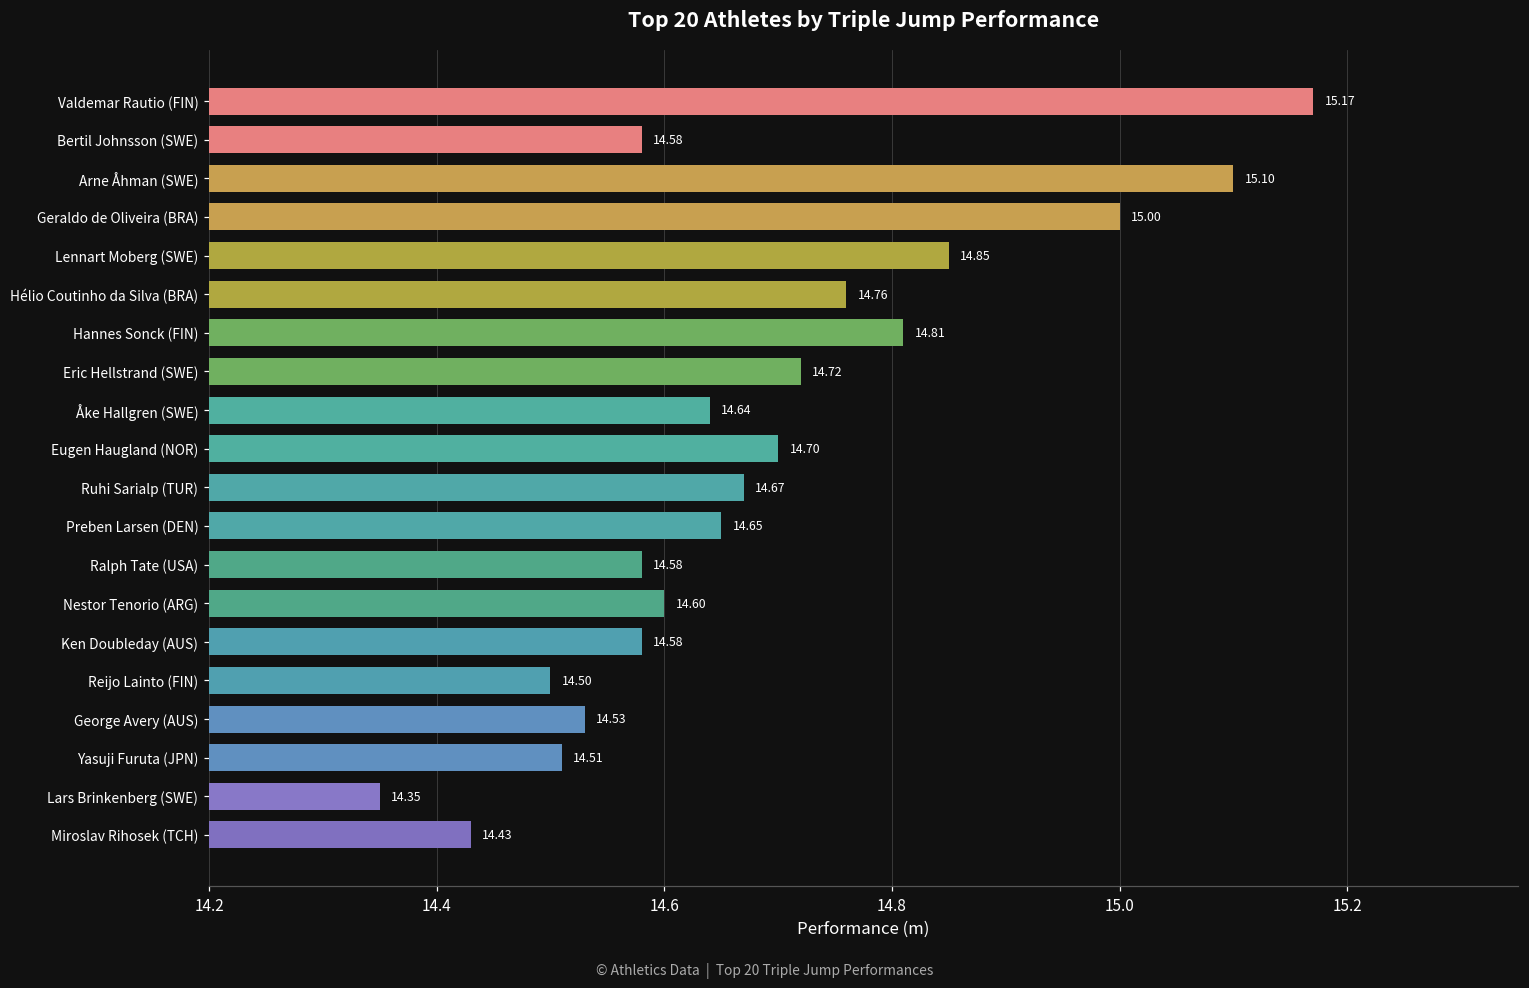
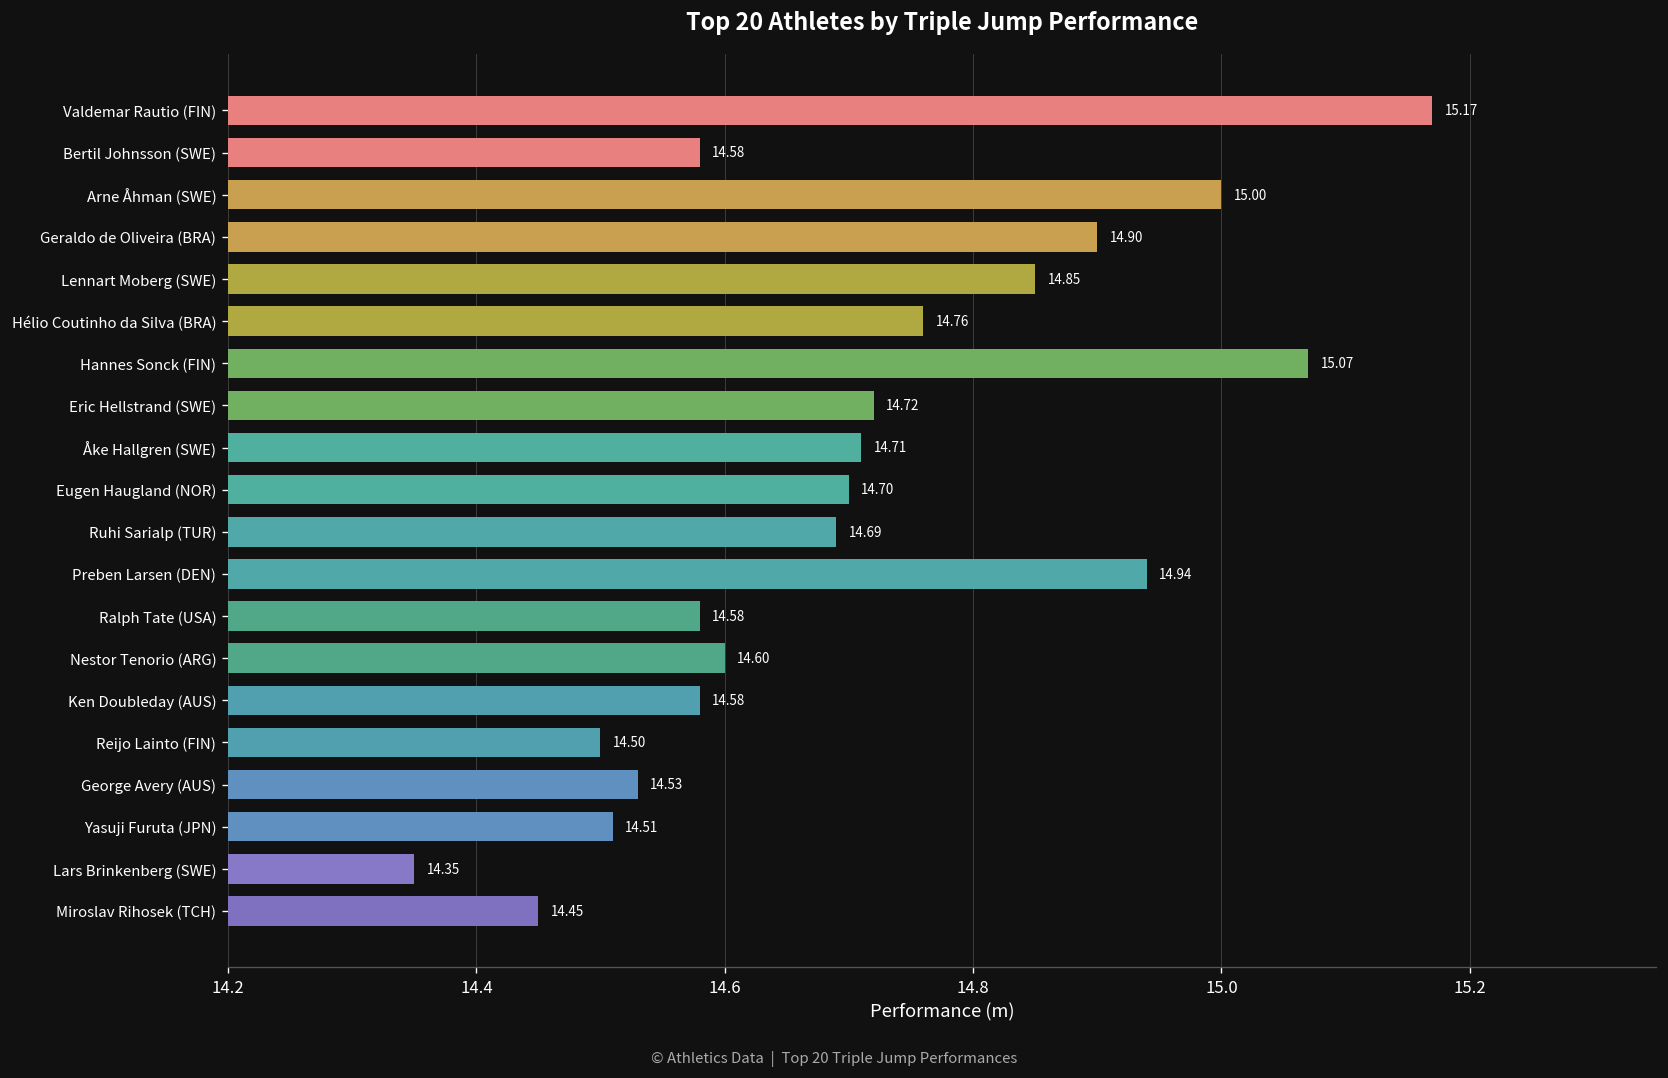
Arne Åhman (SWE): 15.10 -> 15.00
Geraldo de Oliveira (BRA): 15.00 -> 14.90
Hannes Sonck (FIN): 14.81 -> 15.07
Åke Hallgren (SWE): 14.64 -> 14.71
Ruhi Sarialp (TUR): 14.67 -> 14.69
Preben Larsen (DEN): 14.65 -> 14.94
Miroslav Rihosek (TCH): 14.43 -> 14.45
